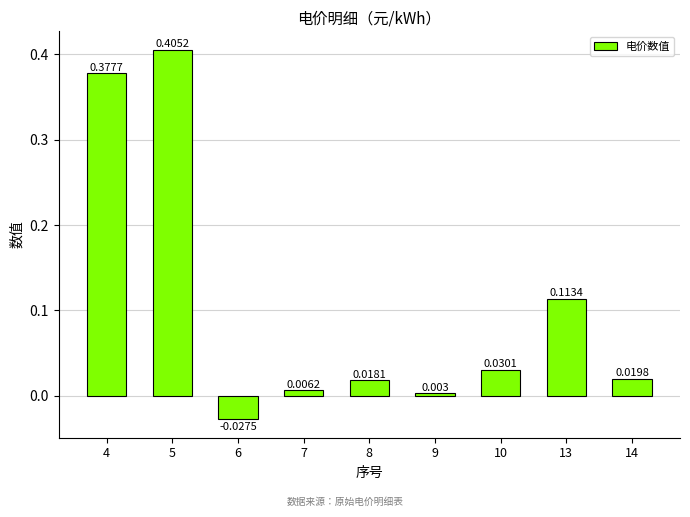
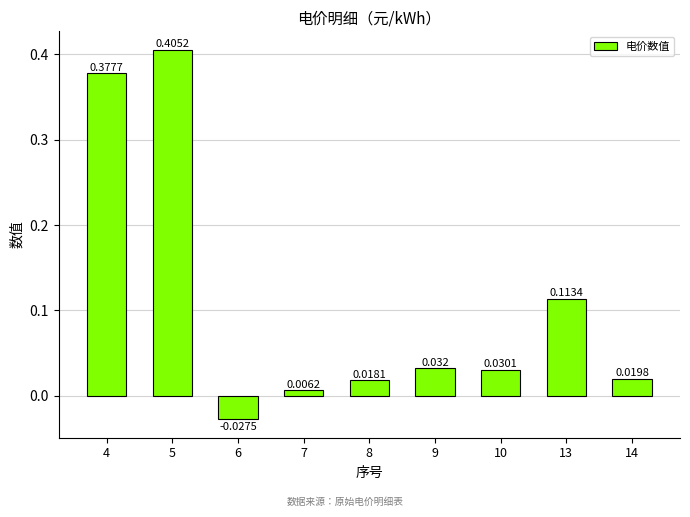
9: 0.003 -> 0.032
